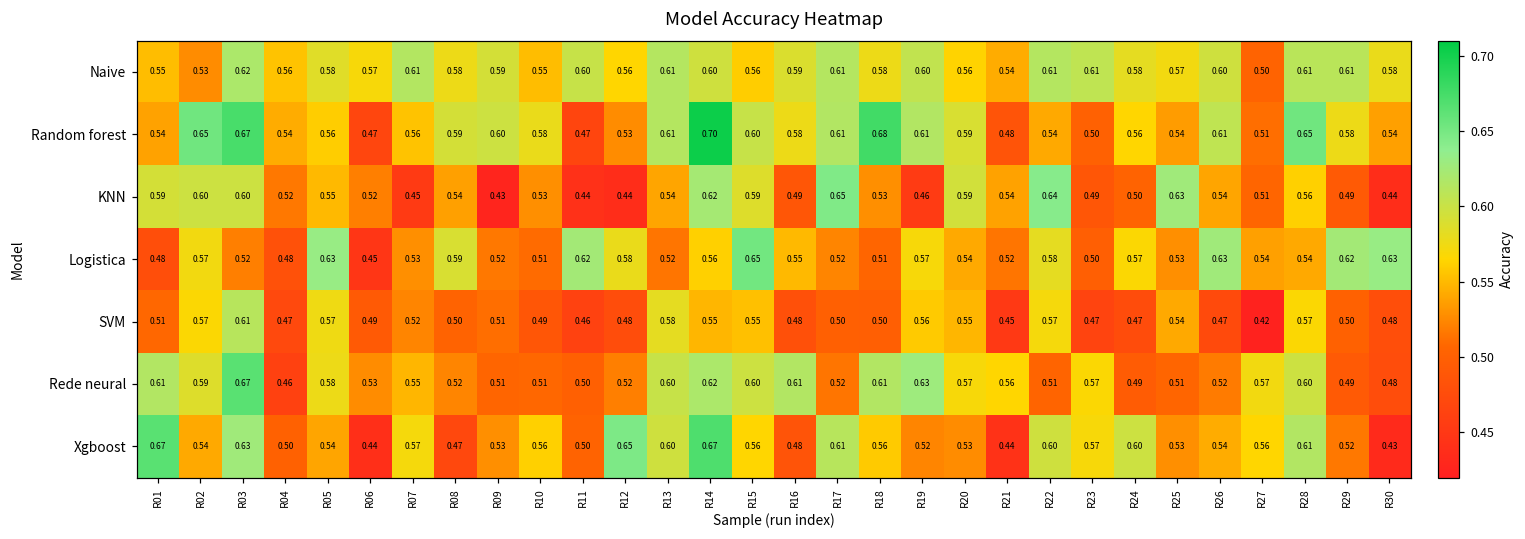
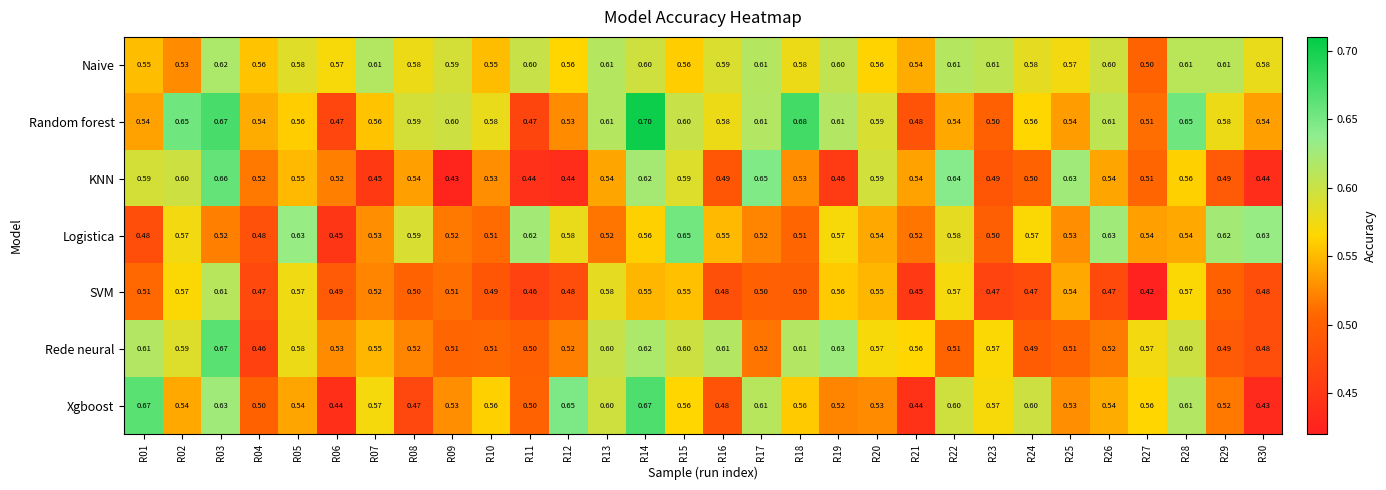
KNN, R03: 0.60 -> 0.66
